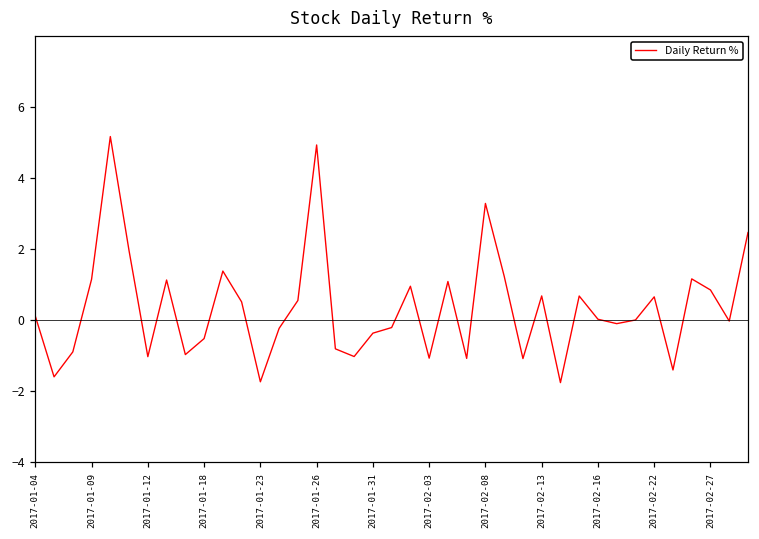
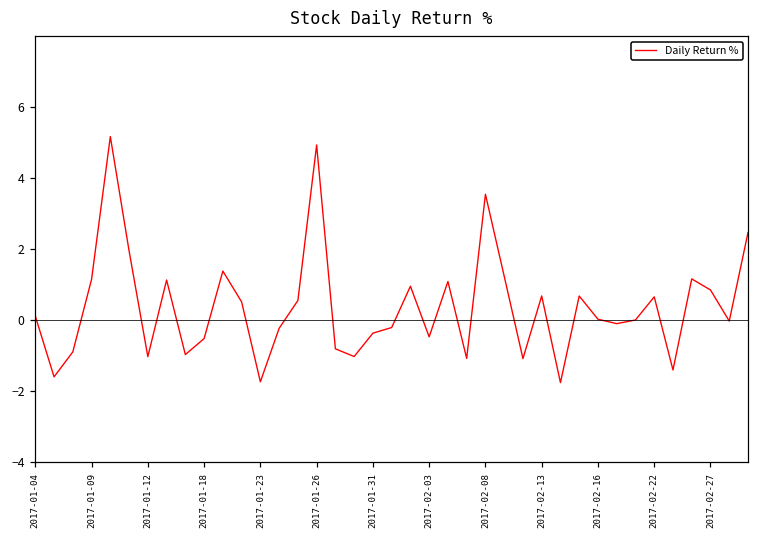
2017-02-03: -1.1 -> -0.5
2017-02-08: 3.3 -> 3.6
